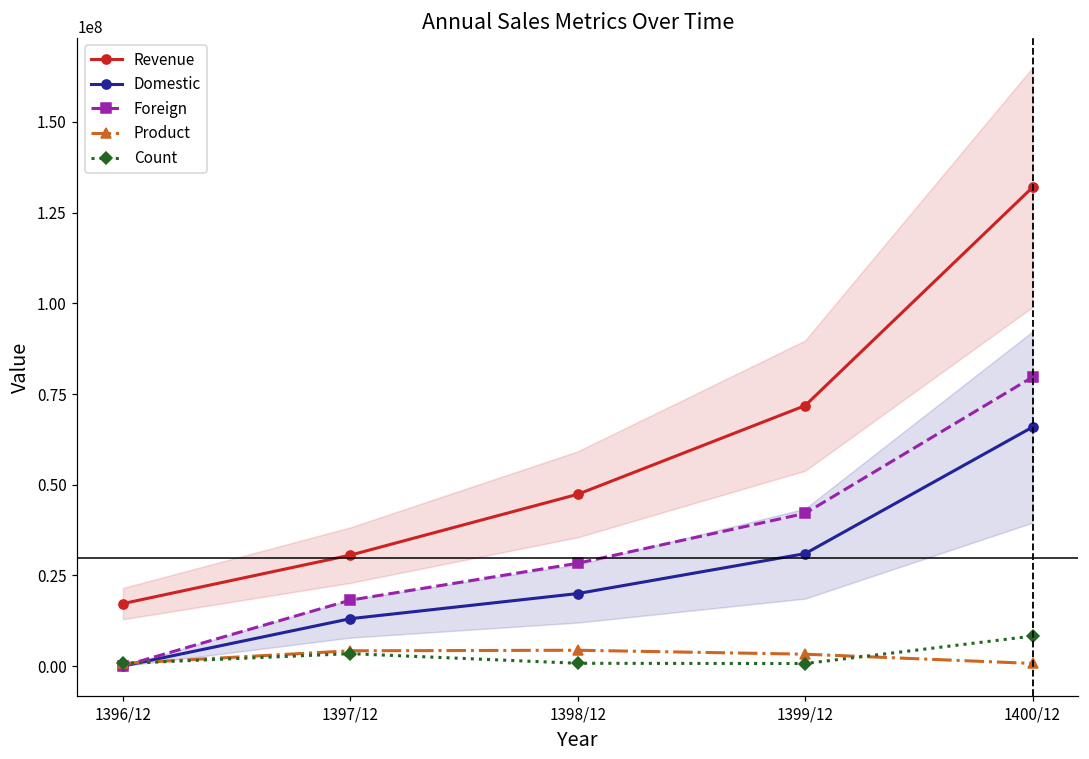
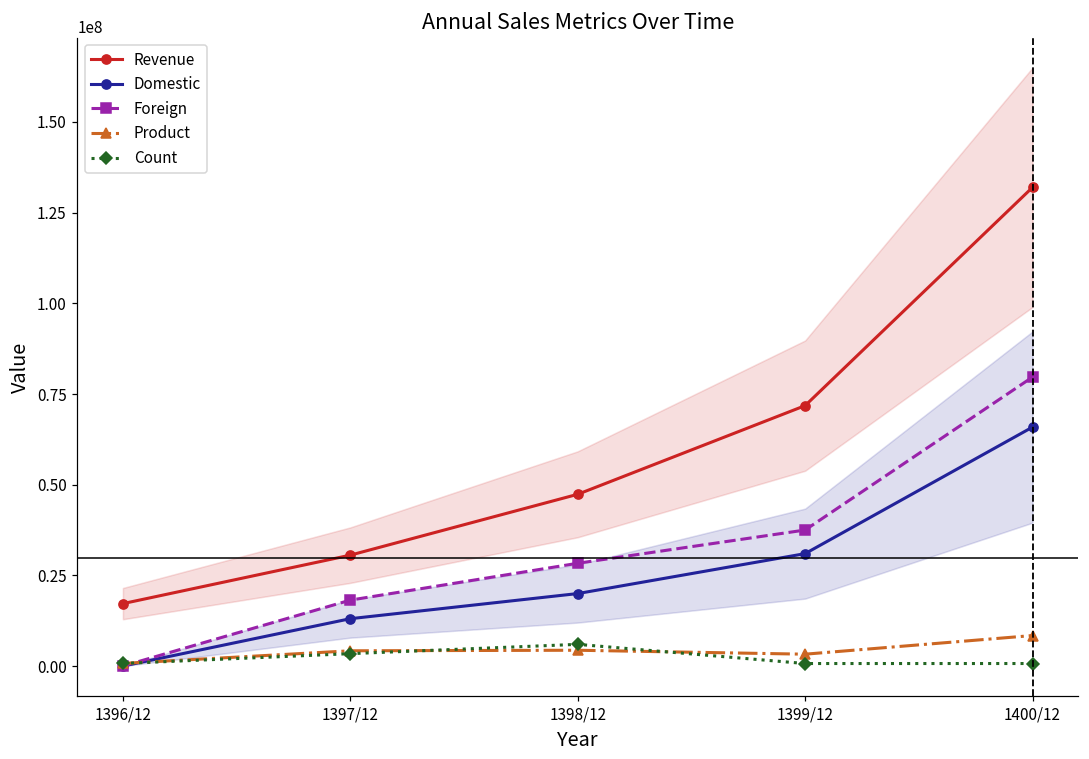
Count, 1398/12: 1000000 -> 6000000
Foreign, 1399/12: 42000000 -> 38000000
Product, 1400/12: 1000000 -> 8000000
Count, 1400/12: 8000000 -> 1000000
